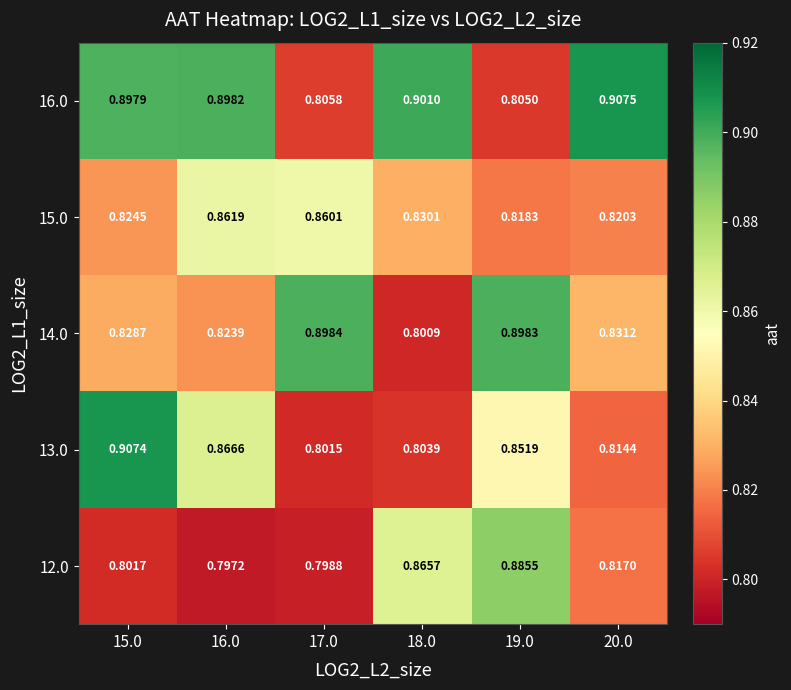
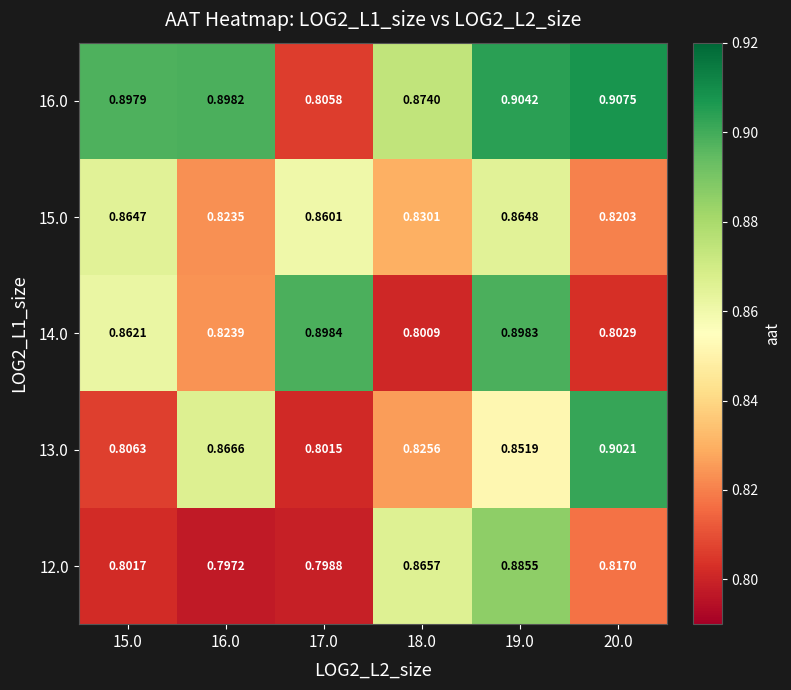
16.0, 18.0: 0.9010 -> 0.8740
16.0, 19.0: 0.8050 -> 0.9042
15.0, 15.0: 0.8245 -> 0.8647
15.0, 16.0: 0.8619 -> 0.8235
15.0, 19.0: 0.8183 -> 0.8648
14.0, 15.0: 0.8287 -> 0.8621
14.0, 20.0: 0.8312 -> 0.8029
13.0, 15.0: 0.9074 -> 0.8063
13.0, 18.0: 0.8039 -> 0.8256
13.0, 20.0: 0.8144 -> 0.9021
